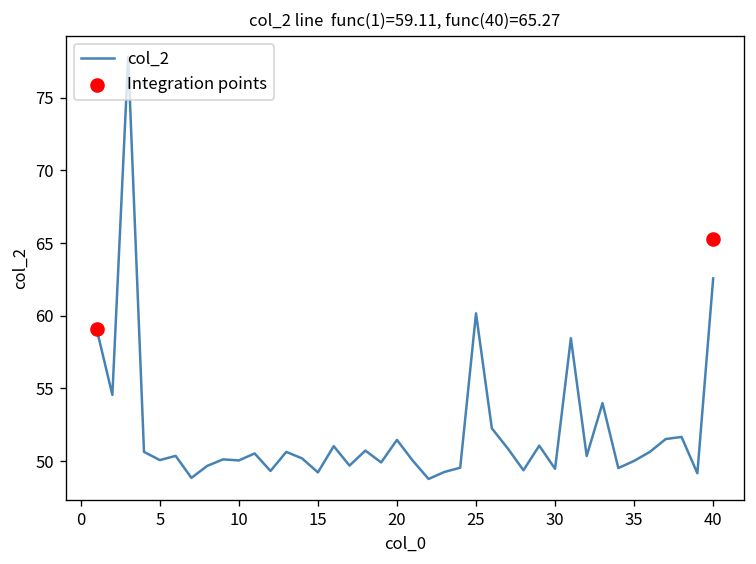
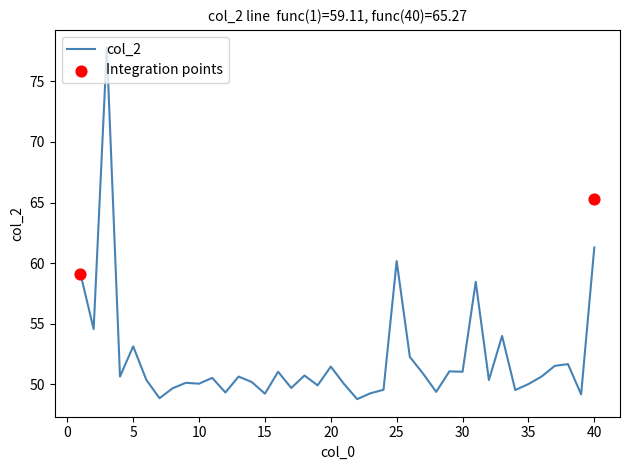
col_2, 5: 50.1 -> 53.1
col_2, 30: 49.5 -> 51.0
col_2, 40: 62.6 -> 61.3
